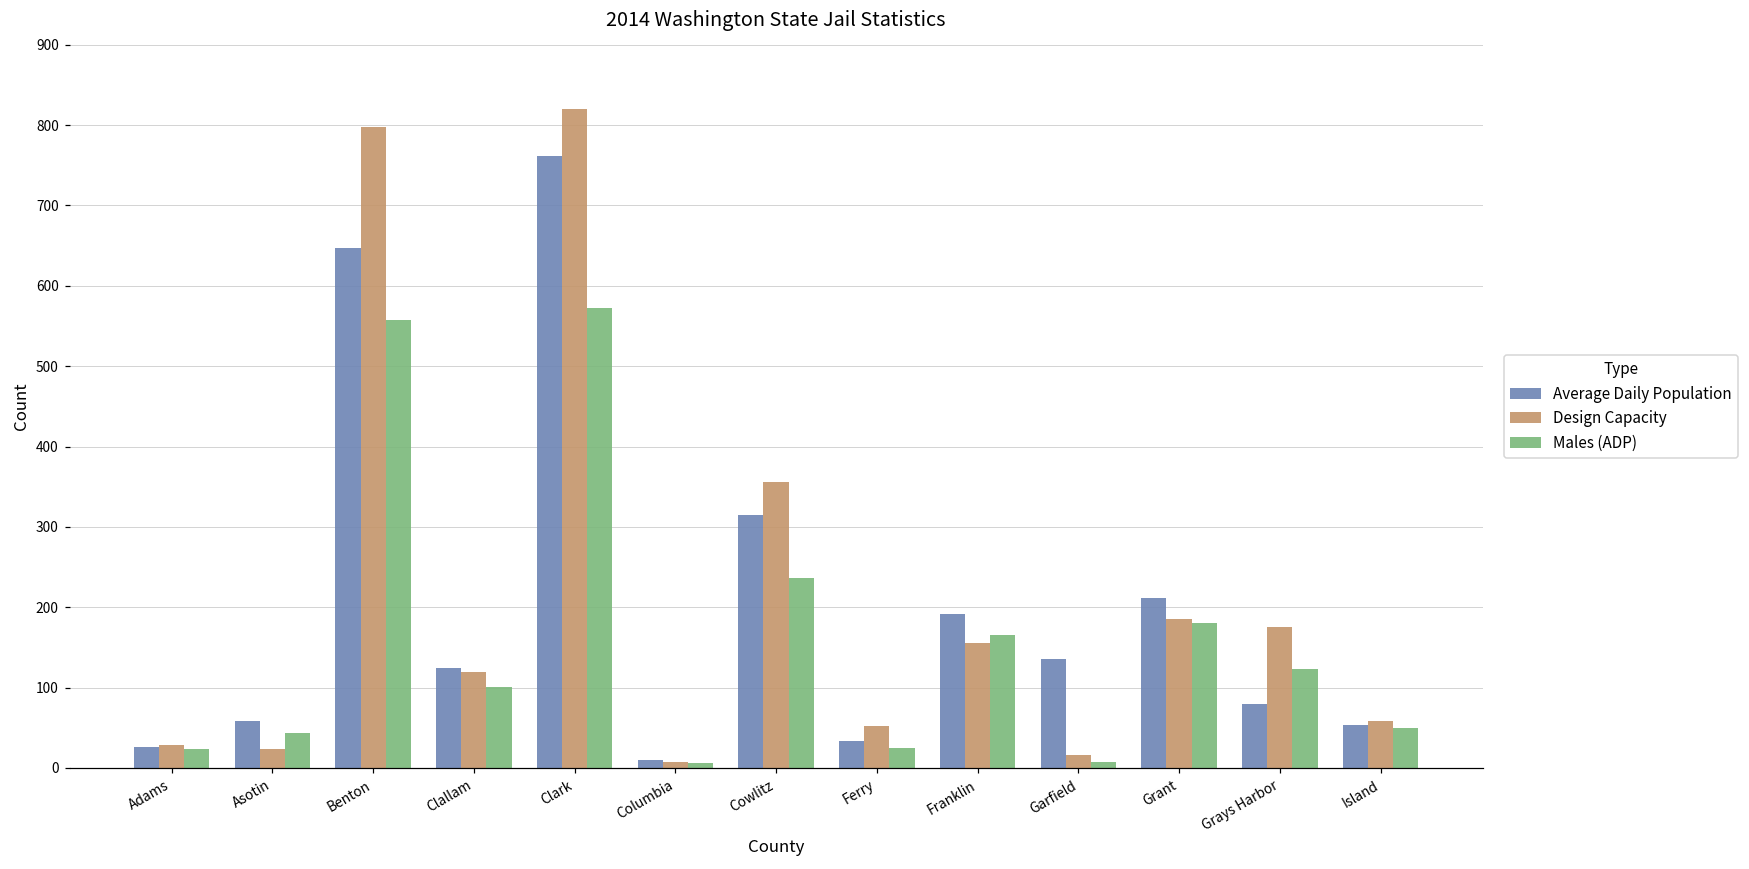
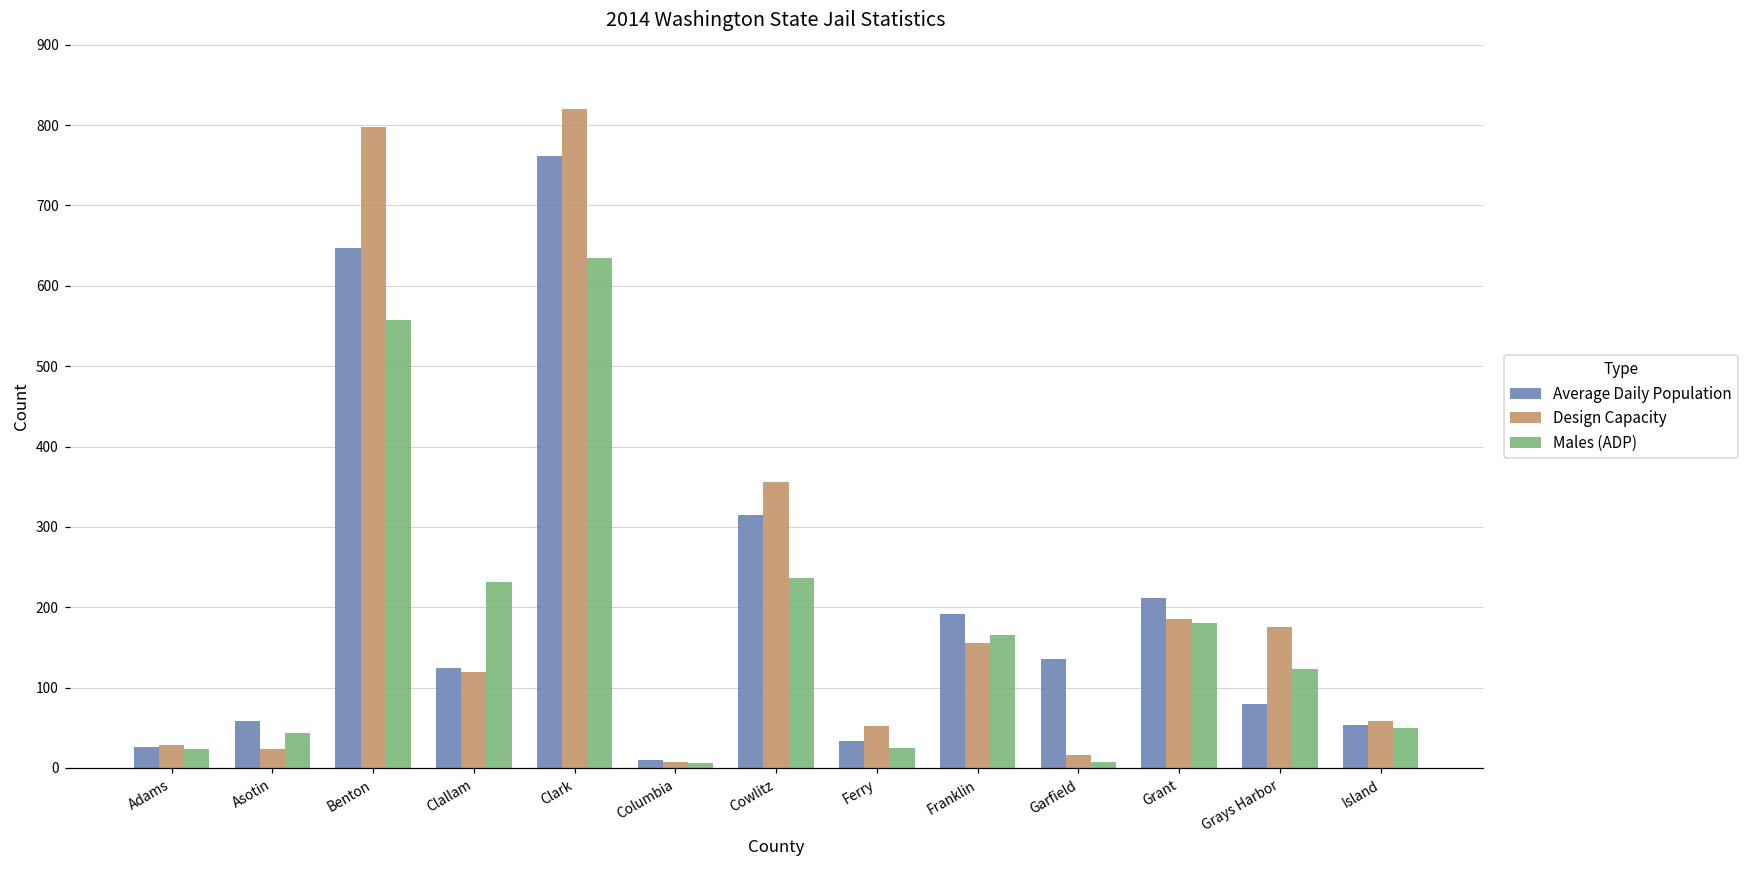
Males (ADP), Clallam: 100 -> 230
Males (ADP), Clark: 570 -> 630
